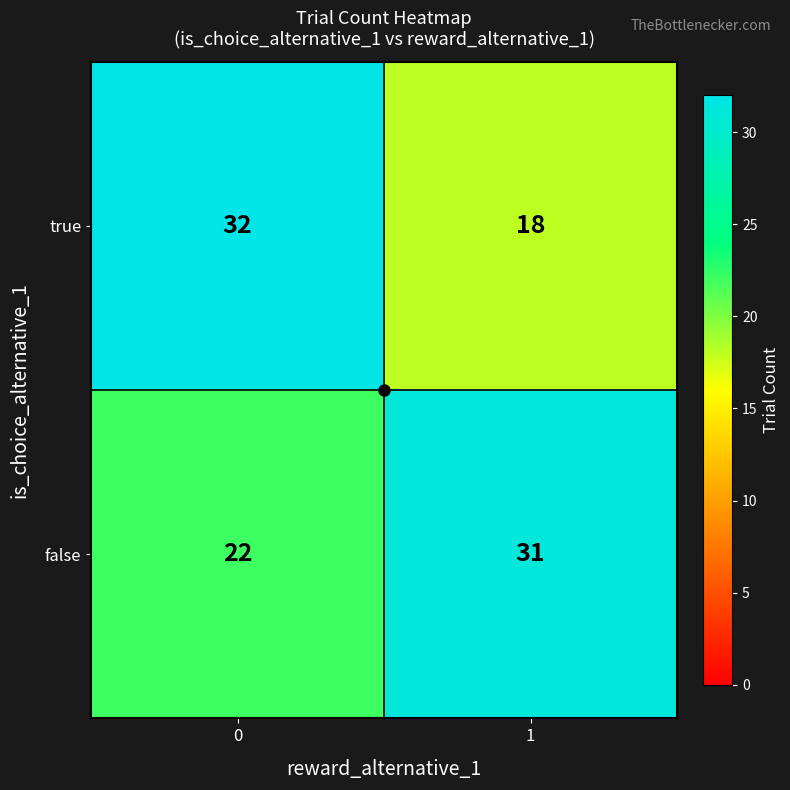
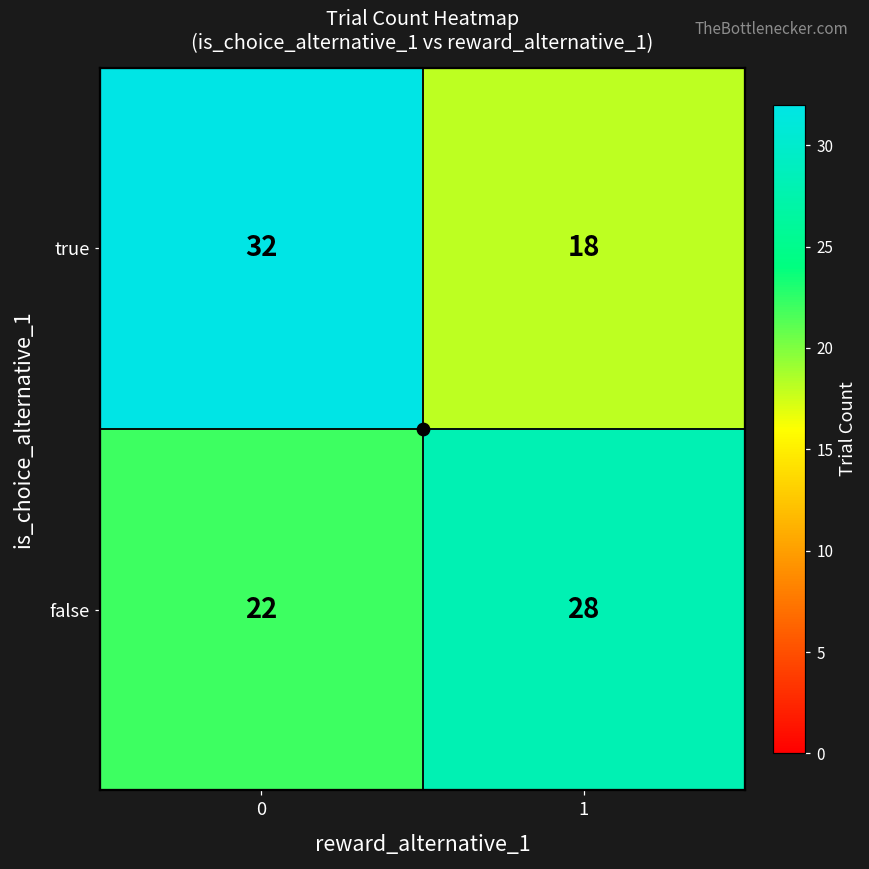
false, 1: 31 -> 28
